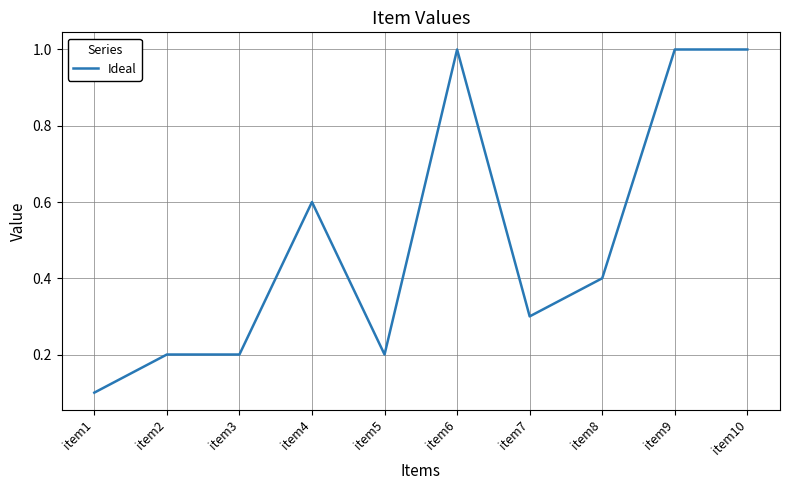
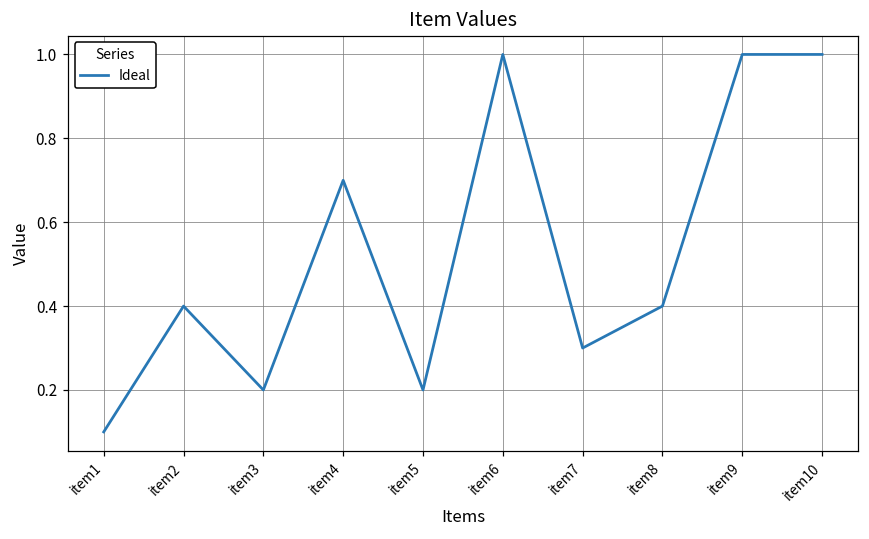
item2: 0.2 -> 0.4
item4: 0.6 -> 0.7
